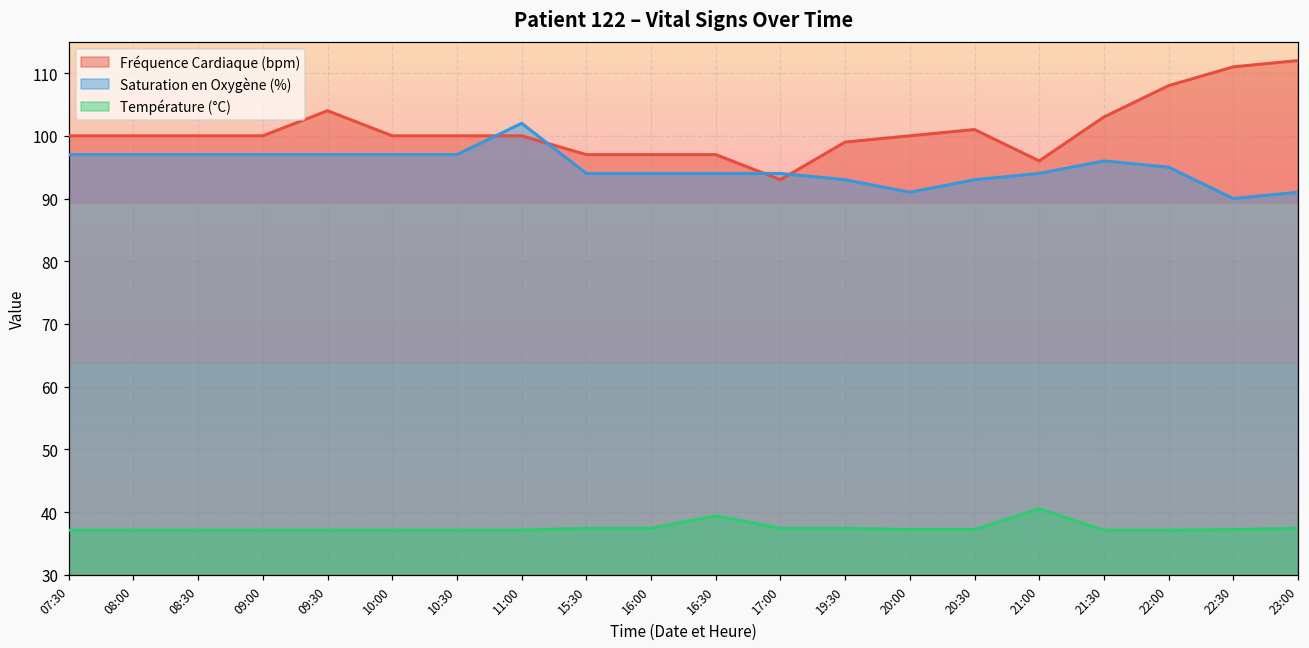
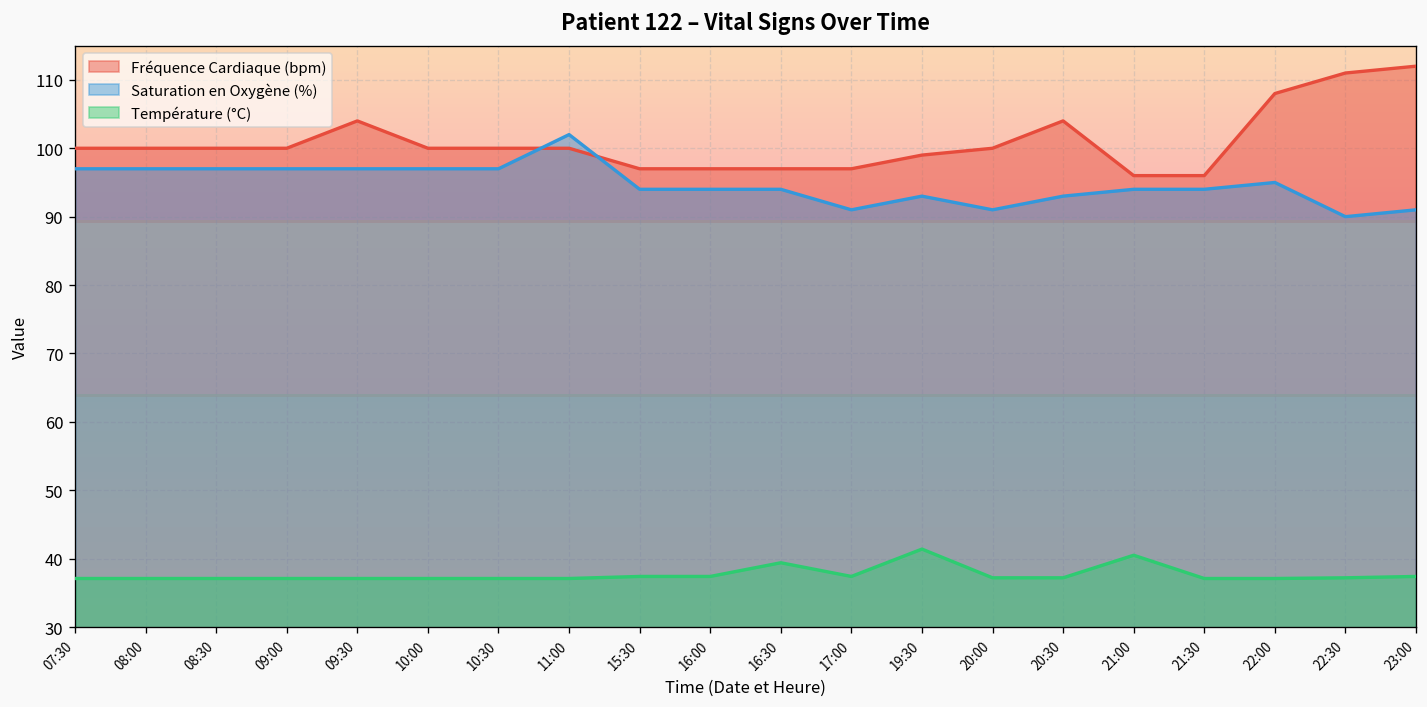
Fréquence Cardiaque (bpm), 17:00: 93 -> 97
Saturation en Oxygène (%), 17:00: 94 -> 91
Température (°C), 19:30: 37 -> 41
Fréquence Cardiaque (bpm), 20:30: 101 -> 104
Fréquence Cardiaque (bpm), 21:30: 103 -> 96
Saturation en Oxygène (%), 21:30: 96 -> 94
